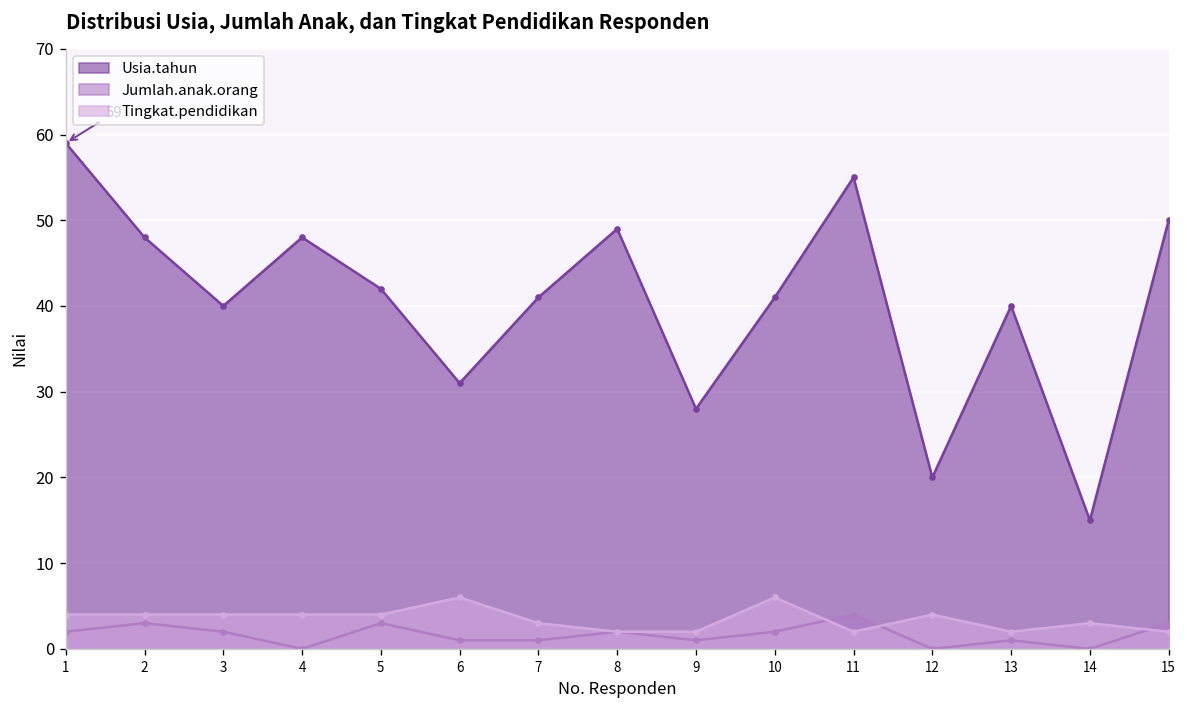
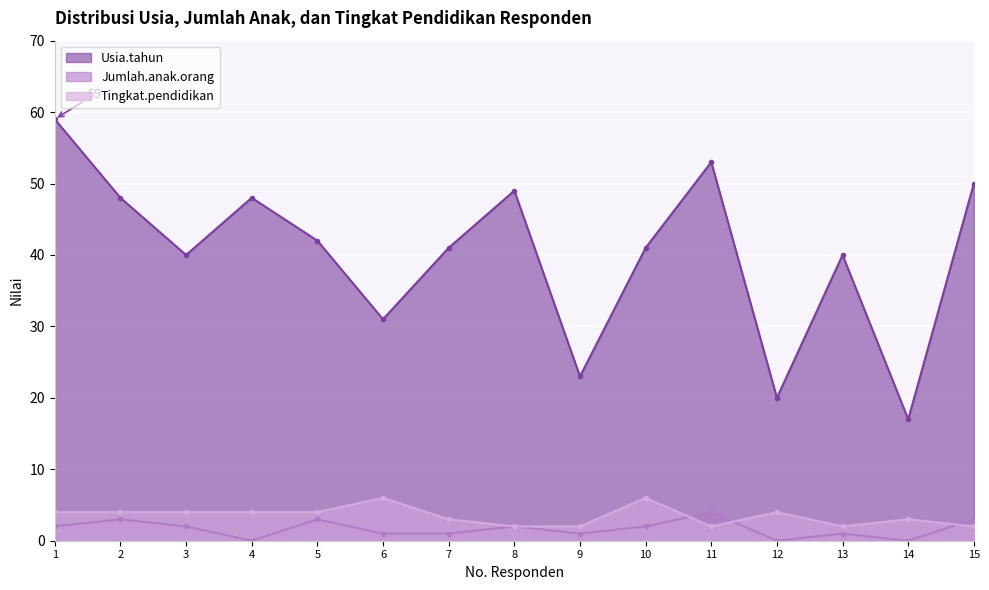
Usia.tahun, 9: 28 -> 23
Usia.tahun, 11: 55 -> 53
Usia.tahun, 14: 15 -> 17
